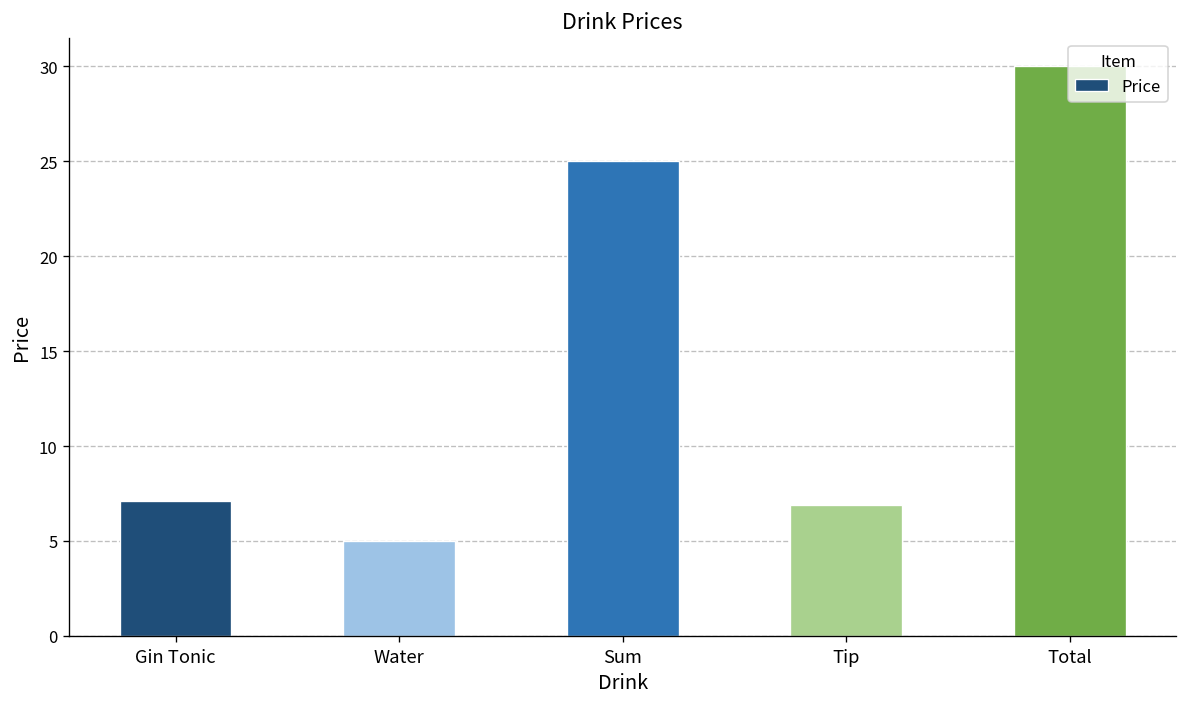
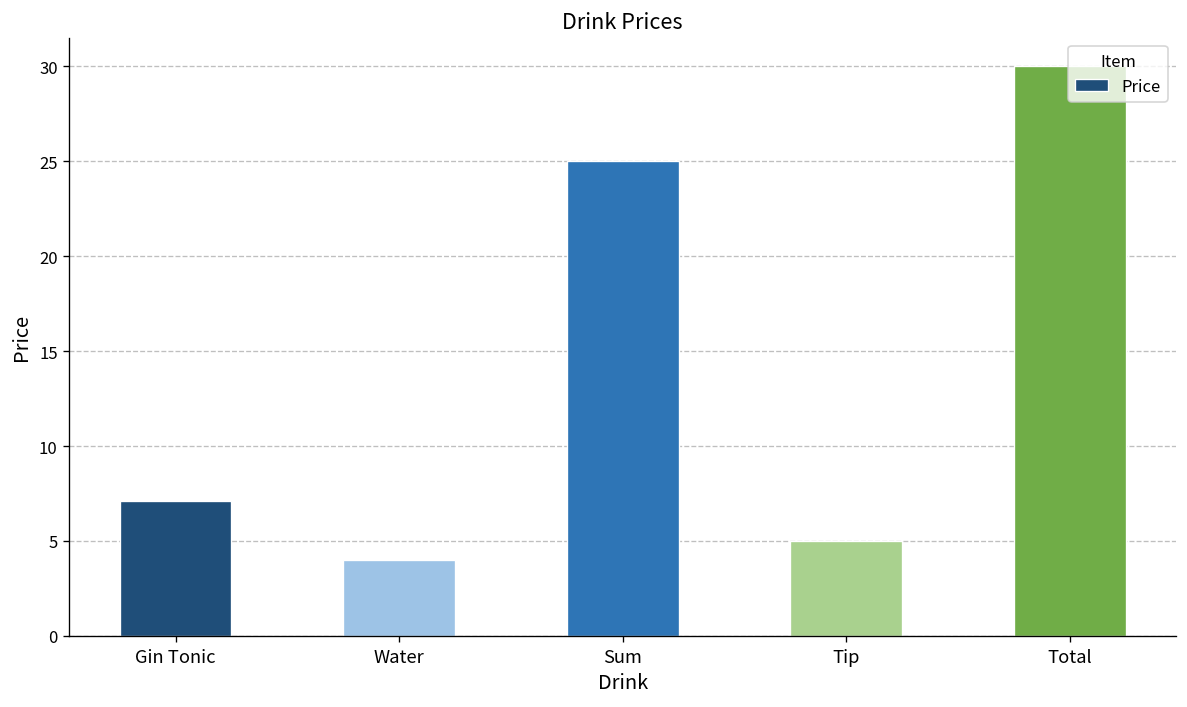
Water: 5 -> 4
Tip: 6.9 -> 5.0
